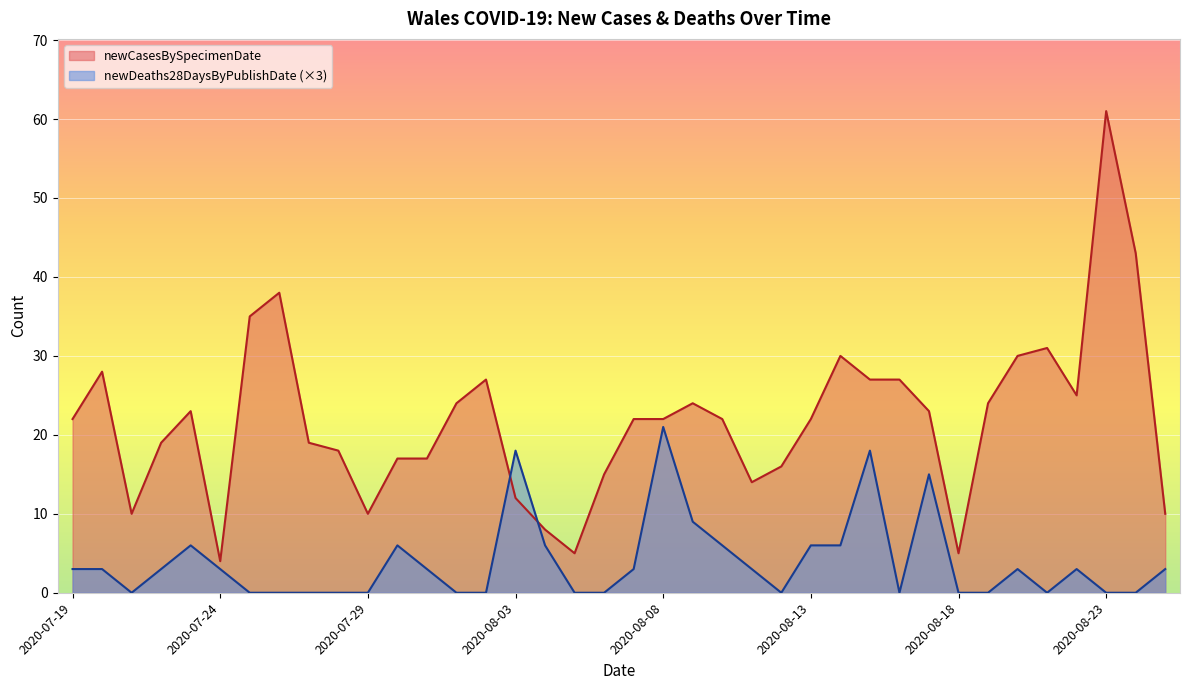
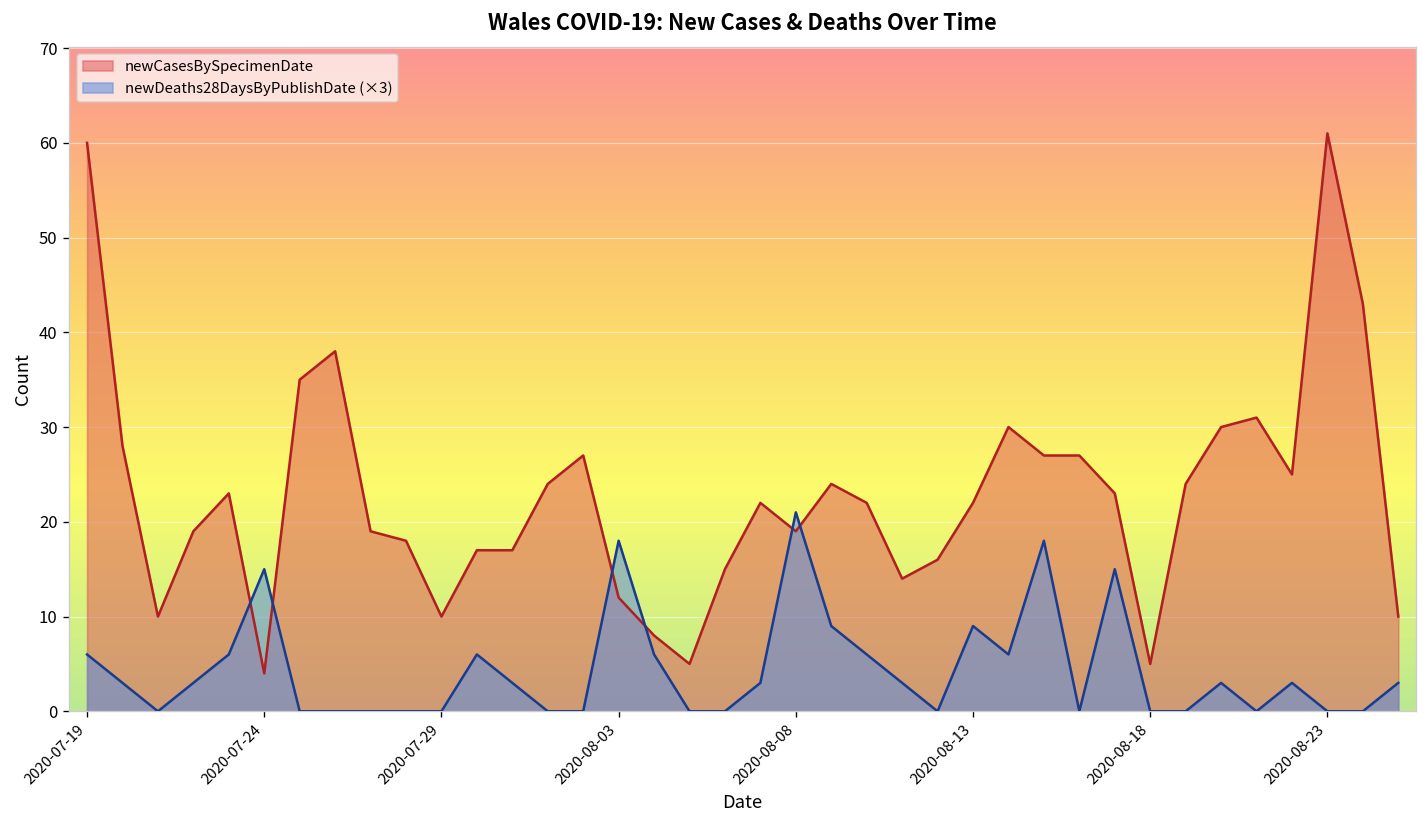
newCasesBySpecimenDate, 2020-07-19: 22 -> 60
newDeaths28DaysByPublishDate (×3), 2020-07-19: 3 -> 6
newDeaths28DaysByPublishDate (×3), 2020-07-24: 3 -> 15
newCasesBySpecimenDate, 2020-08-08: 22 -> 19
newDeaths28DaysByPublishDate (×3), 2020-08-13: 6 -> 9
